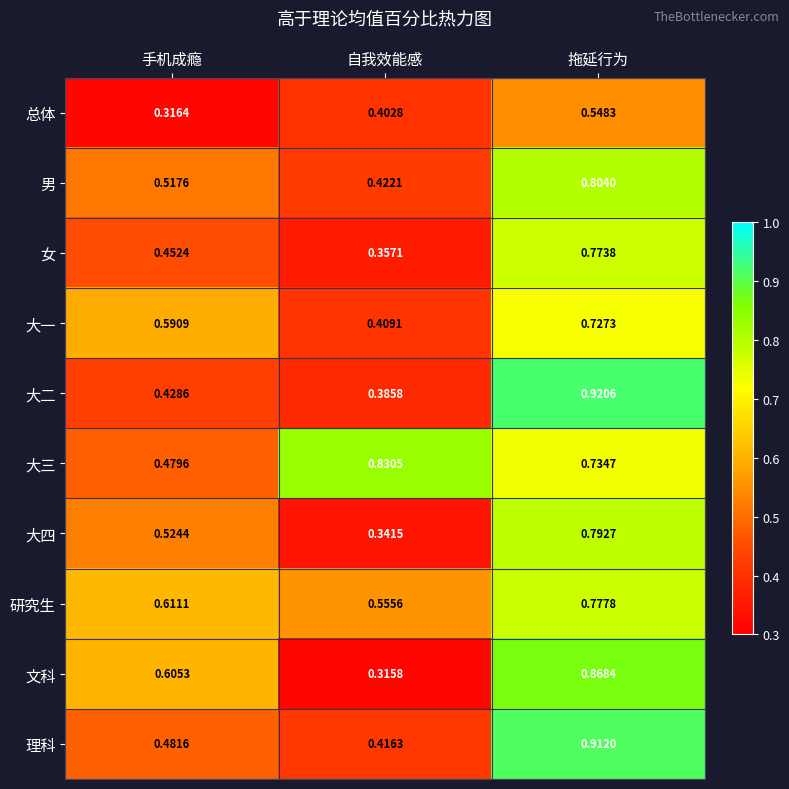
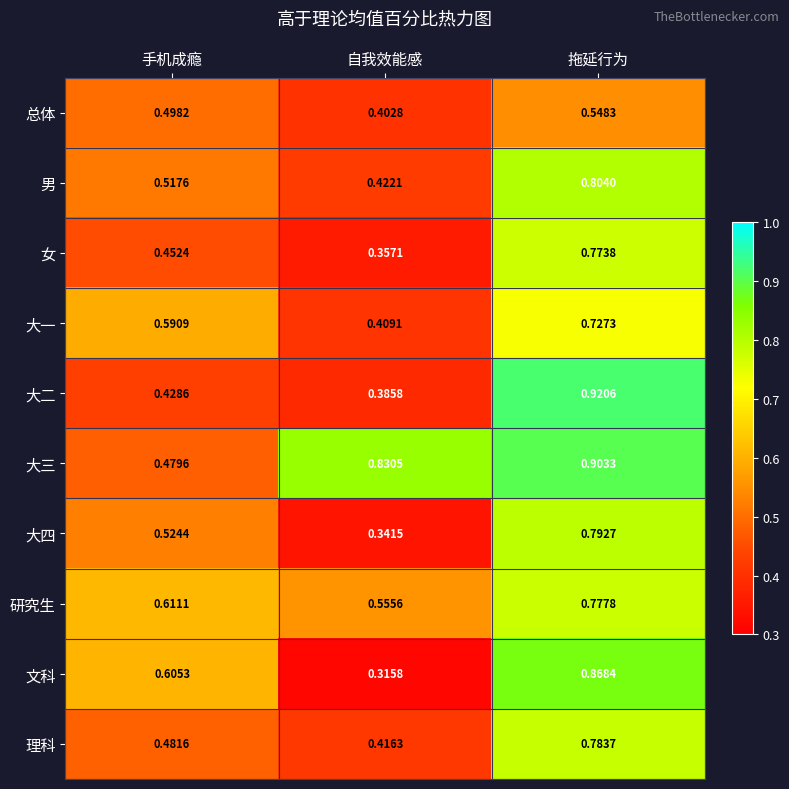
总体, 手机成瘾: 0.3164 -> 0.4982
大三, 拖延行为: 0.7347 -> 0.9033
理科, 拖延行为: 0.9120 -> 0.7837
